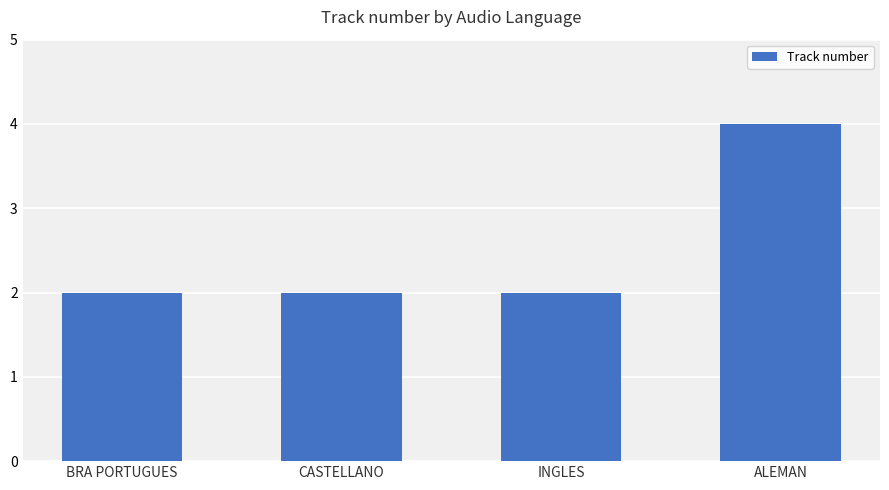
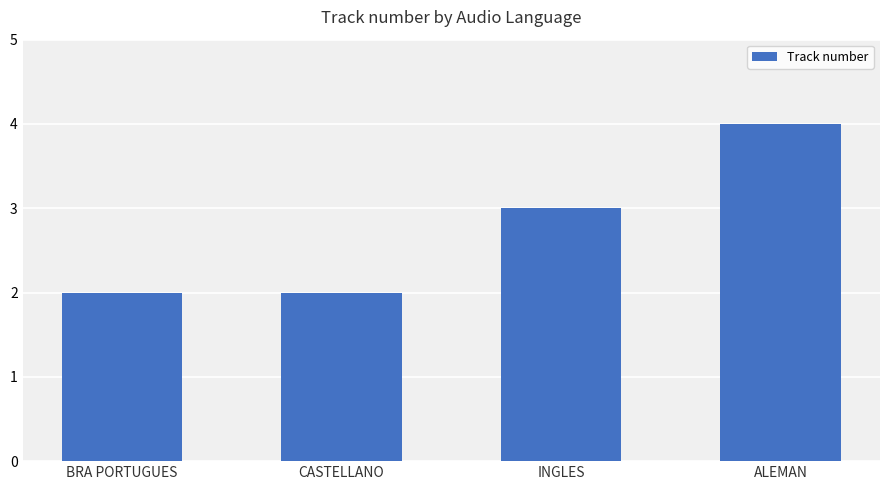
INGLES: 2 -> 3
